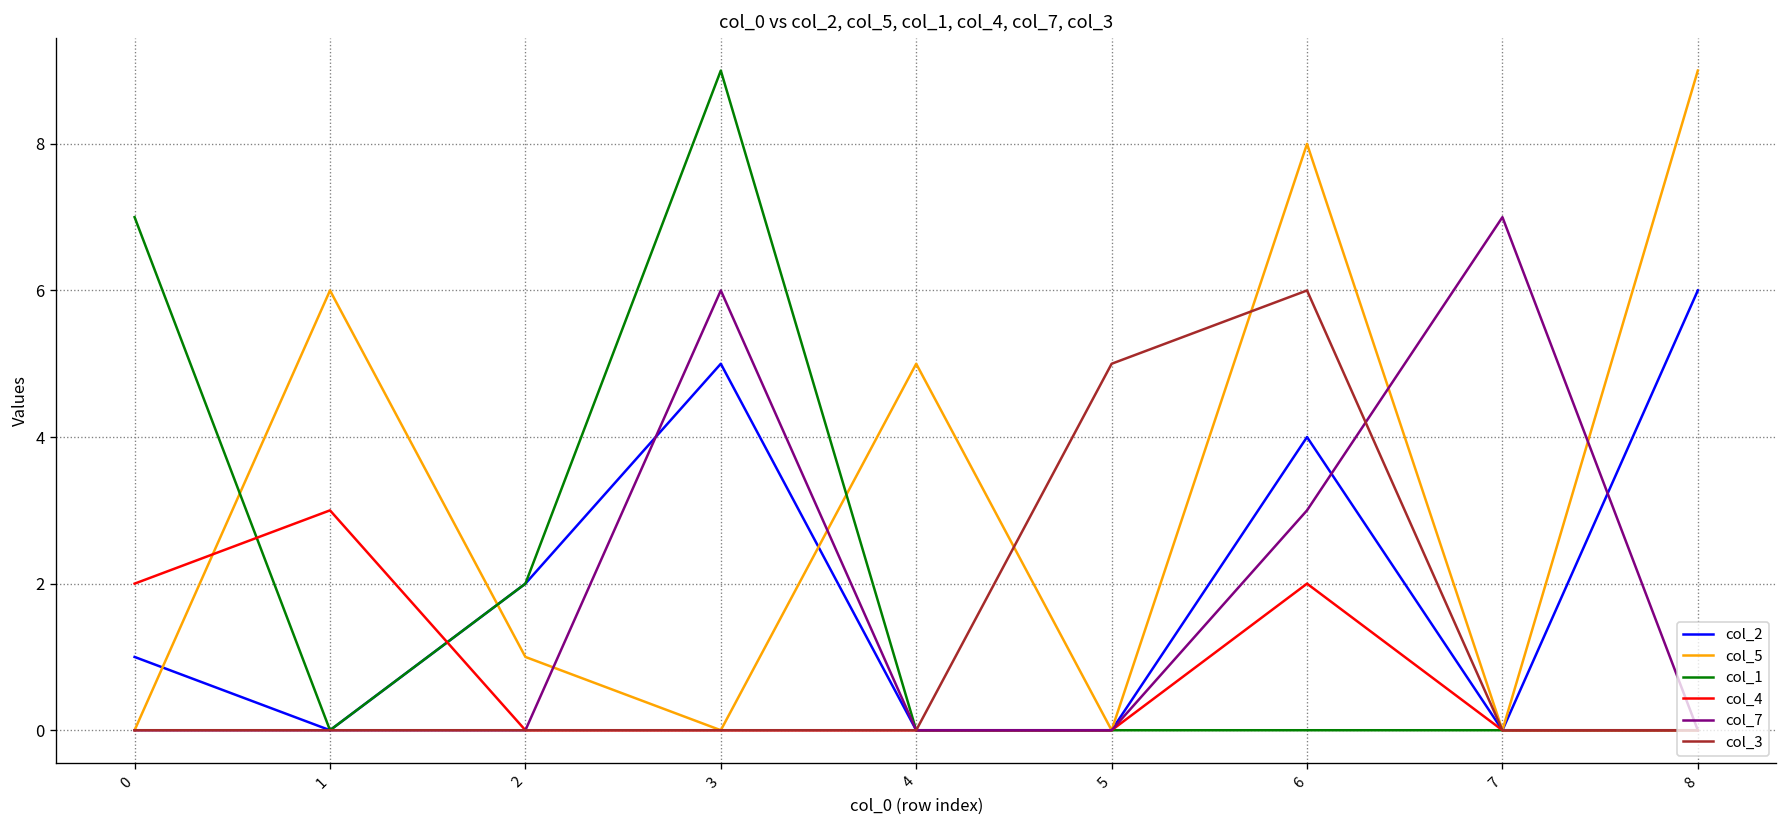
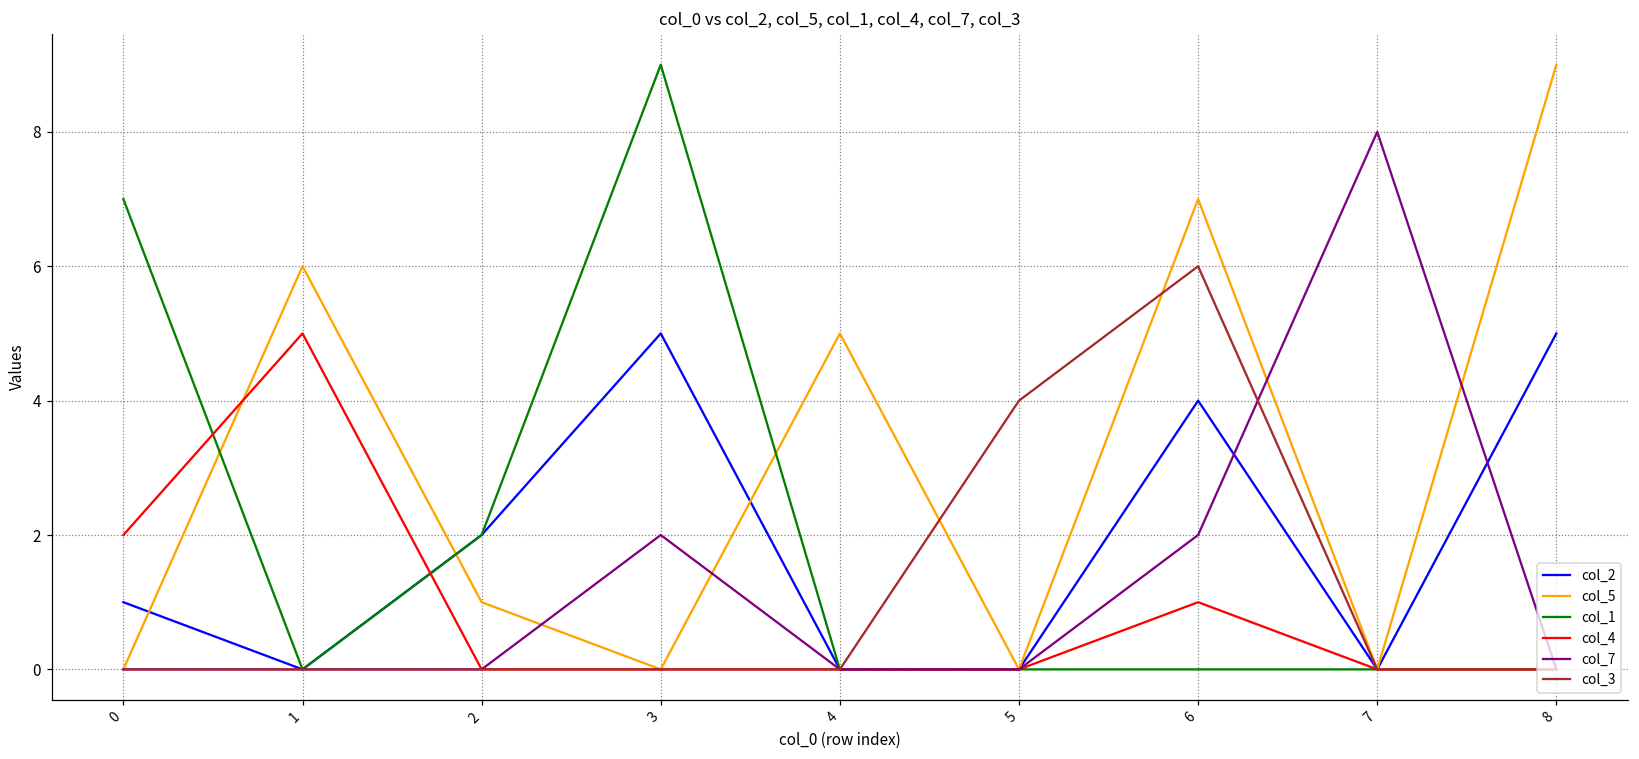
col_4, 1: 3 -> 5
col_7, 3: 6 -> 2
col_3, 5: 5 -> 4
col_5, 6: 8 -> 7
col_4, 6: 2 -> 1
col_7, 6: 3 -> 2
col_7, 7: 7 -> 8
col_2, 8: 6 -> 5
